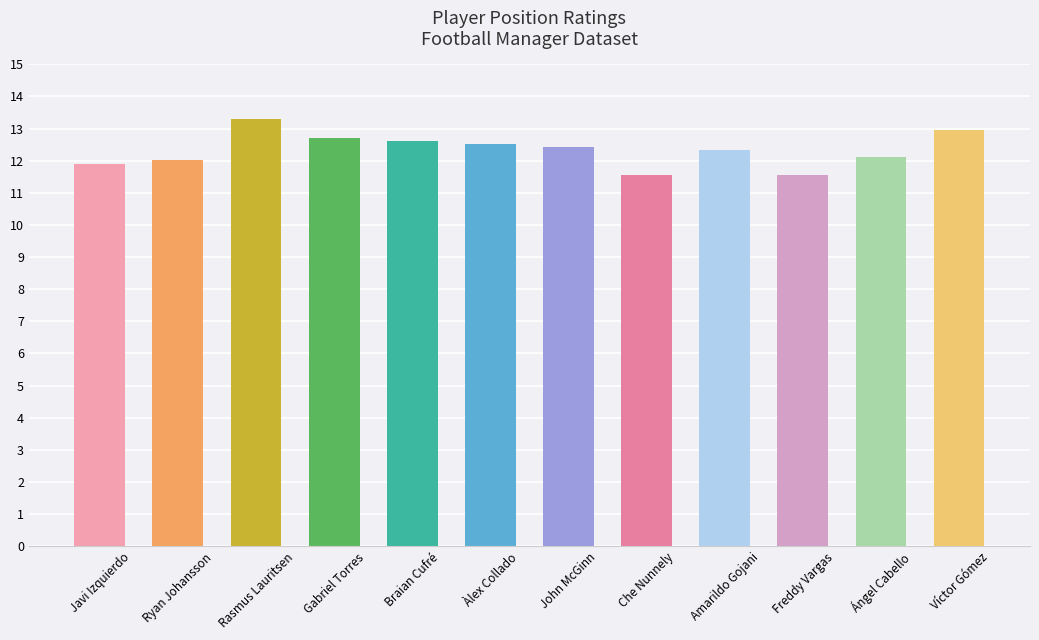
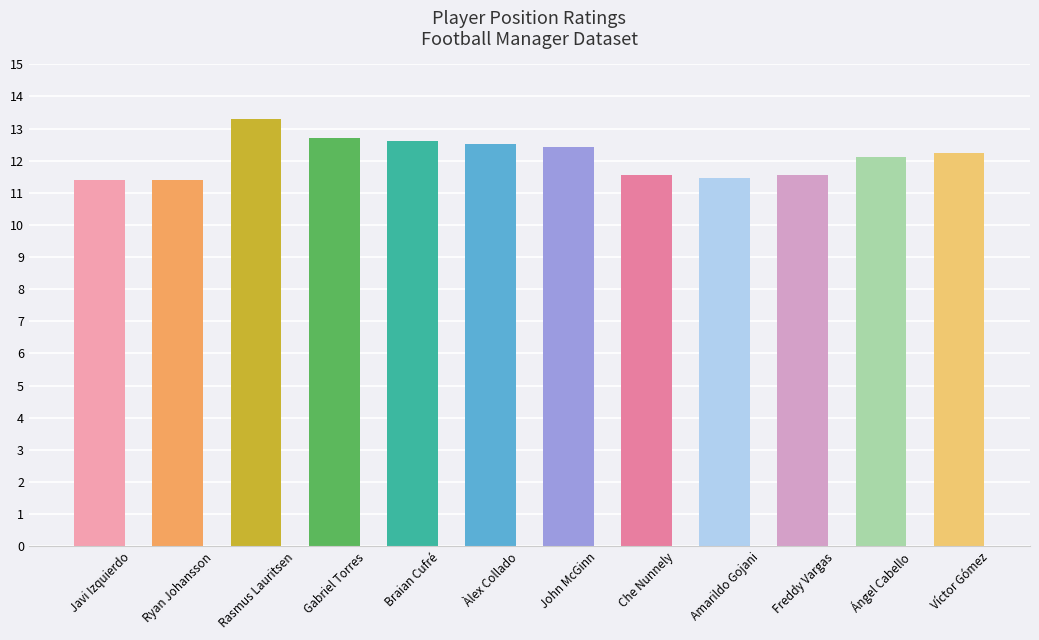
Javi Izquierdo: 11.9 -> 11.4
Ryan Johansson: 12.0 -> 11.4
Amarildo Gojani: 12.3 -> 11.5
Víctor Gómez: 13.0 -> 12.2
